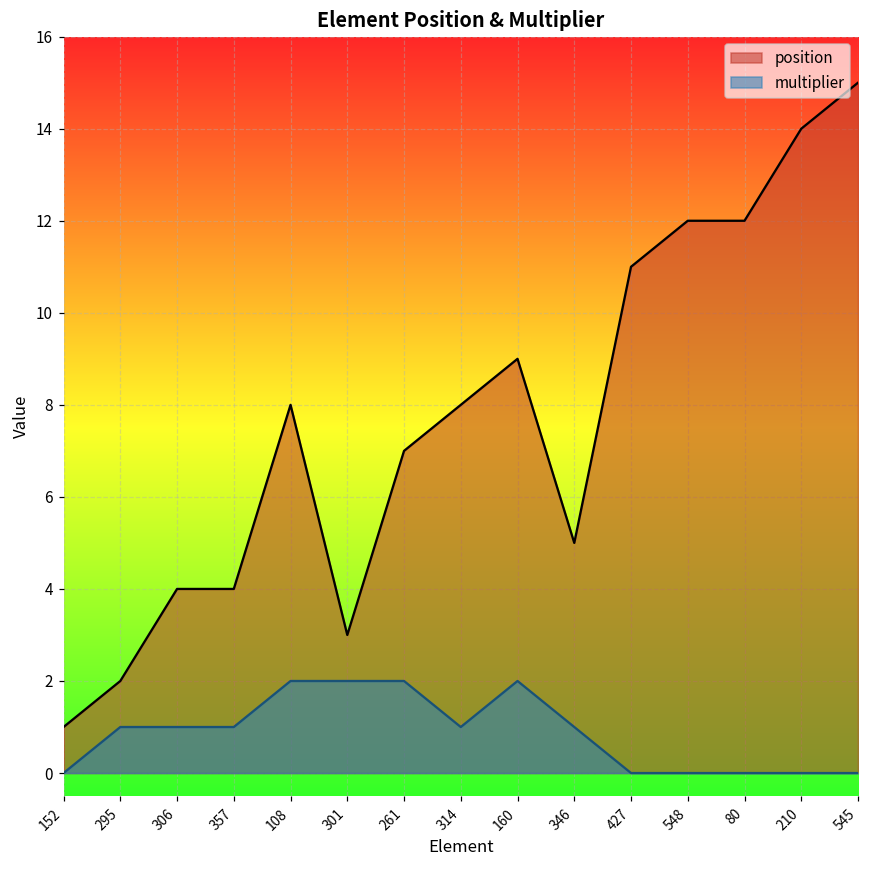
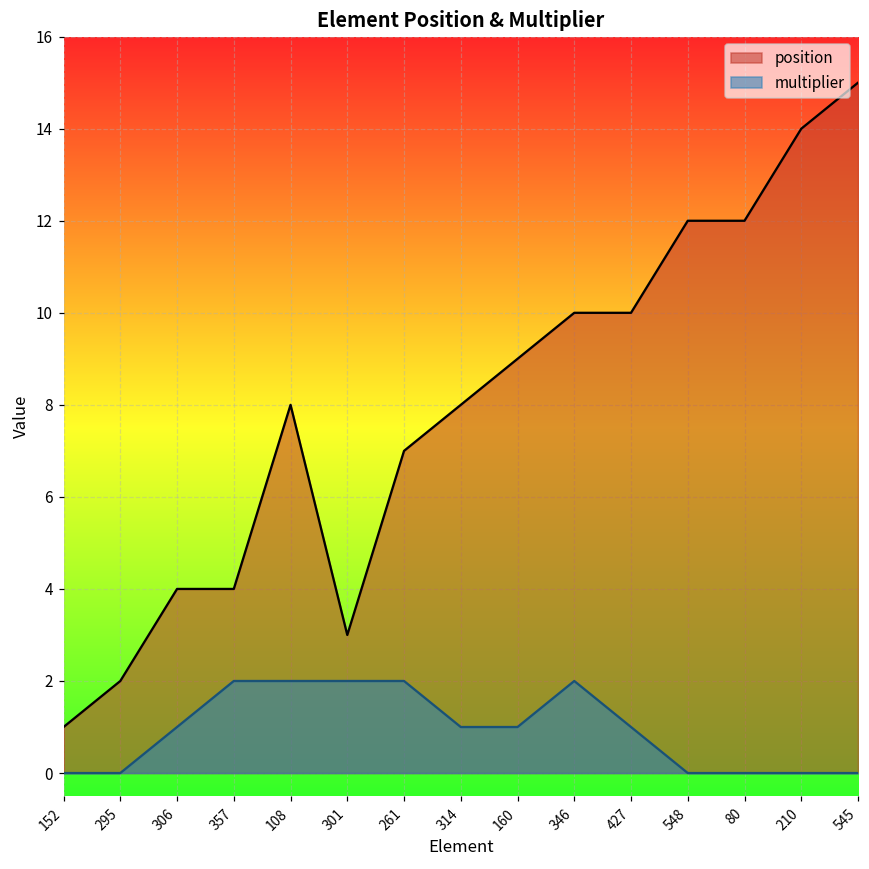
multiplier, 295: 1 -> 0
multiplier, 357: 1 -> 2
multiplier, 160: 2 -> 1
position, 346: 5 -> 10
multiplier, 346: 1 -> 2
position, 427: 11 -> 10
multiplier, 427: 0 -> 1
